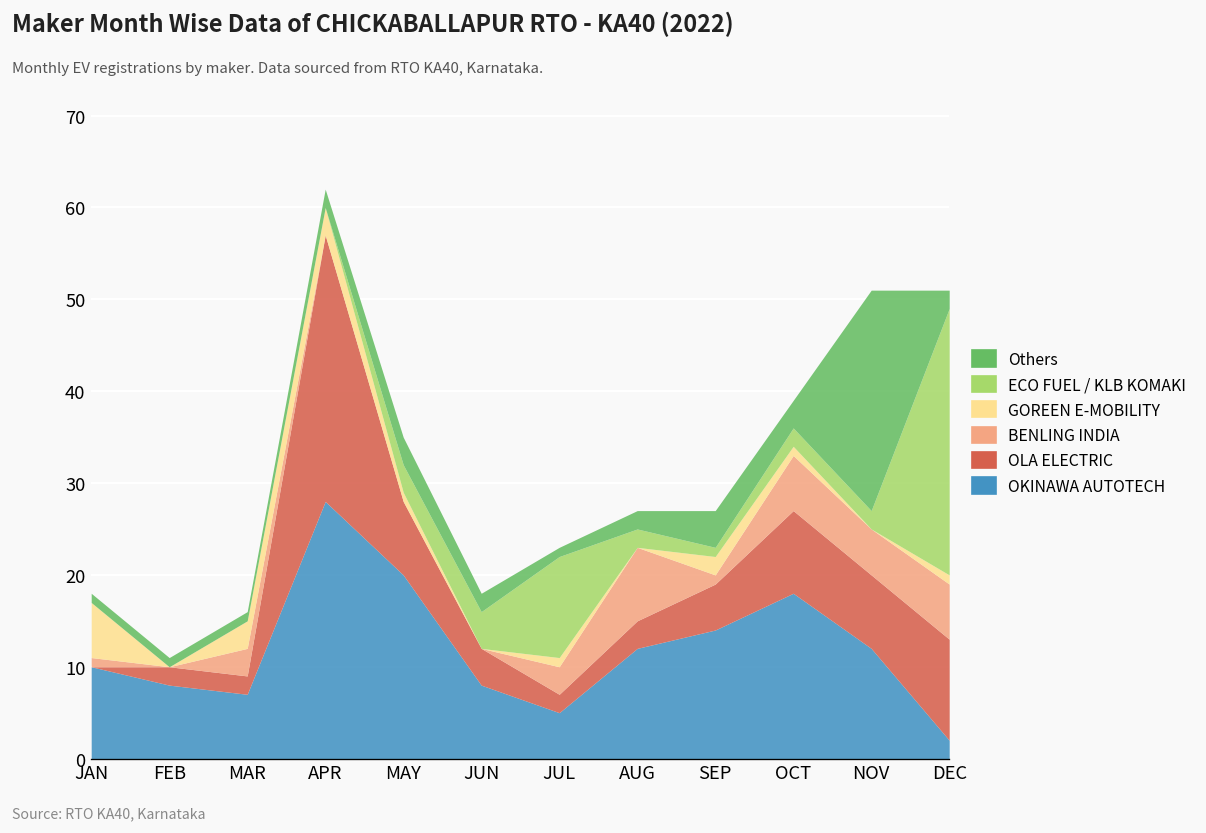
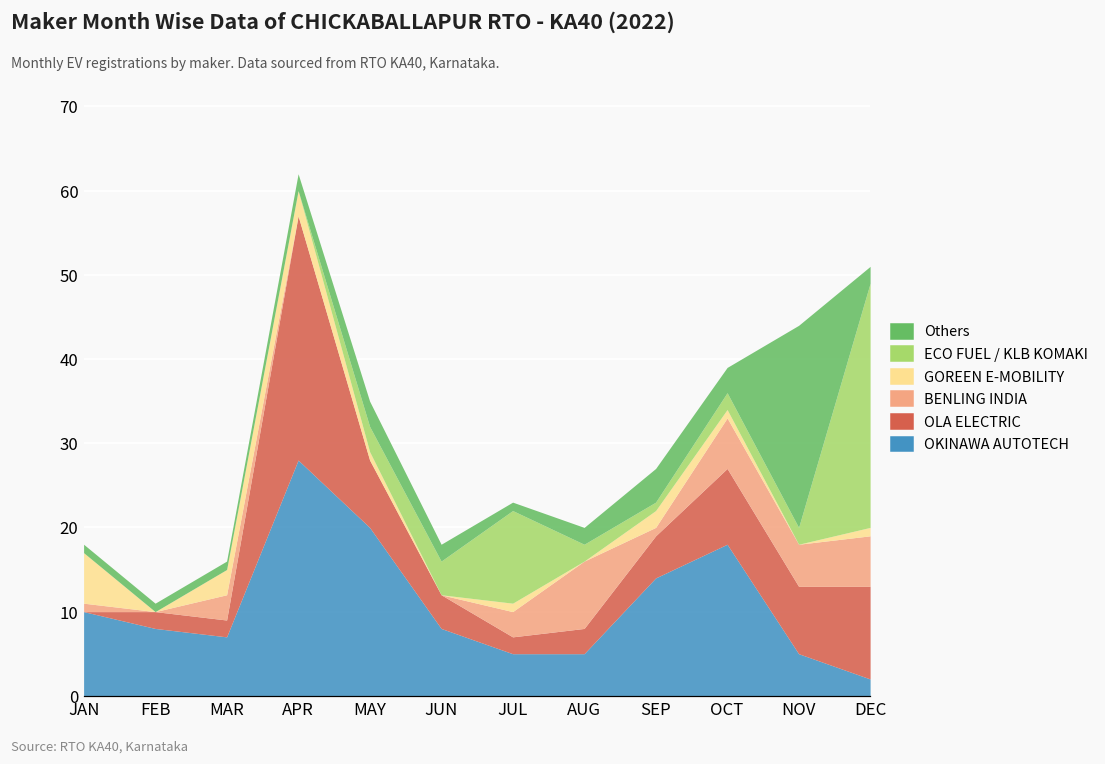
OKINAWA AUTOTECH, AUG: 12 -> 5
OKINAWA AUTOTECH, NOV: 12 -> 5
